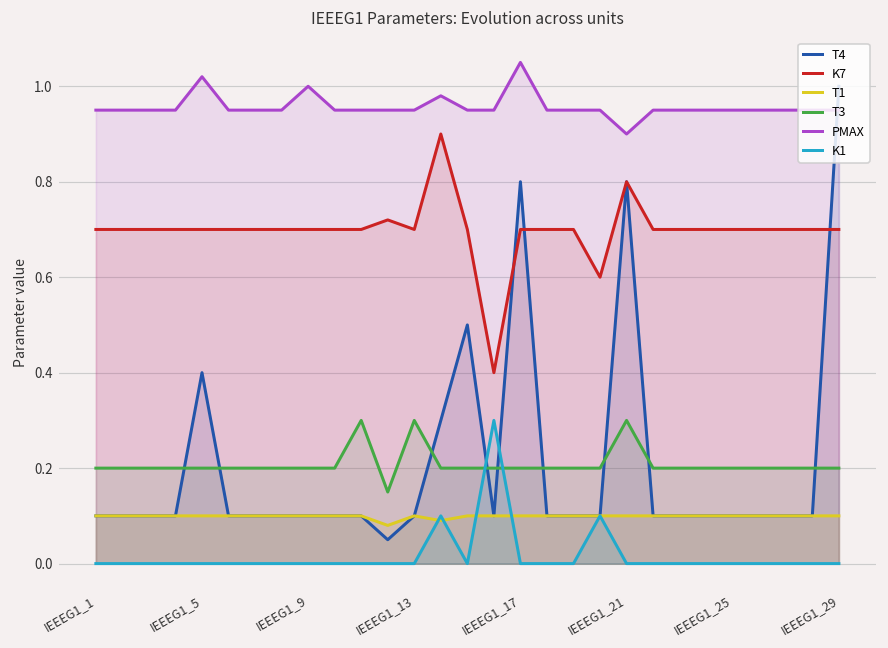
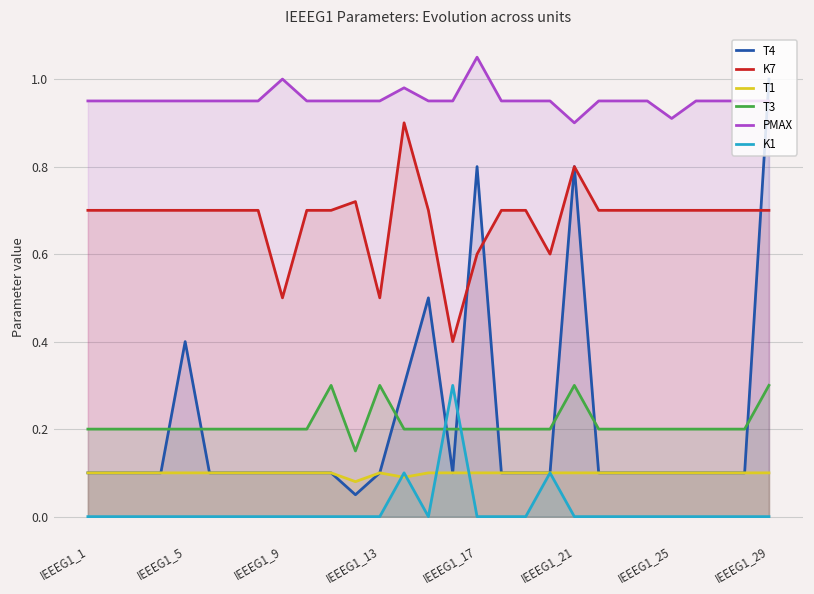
PMAX, IEEEG1_5: 1.02 -> 0.95
K7, IEEEG1_9: 0.7 -> 0.5
K7, IEEEG1_13: 0.7 -> 0.5
K7, IEEEG1_17: 0.7 -> 0.6
PMAX, IEEEG1_25: 0.95 -> 0.91
T3, IEEEG1_29: 0.2 -> 0.3
